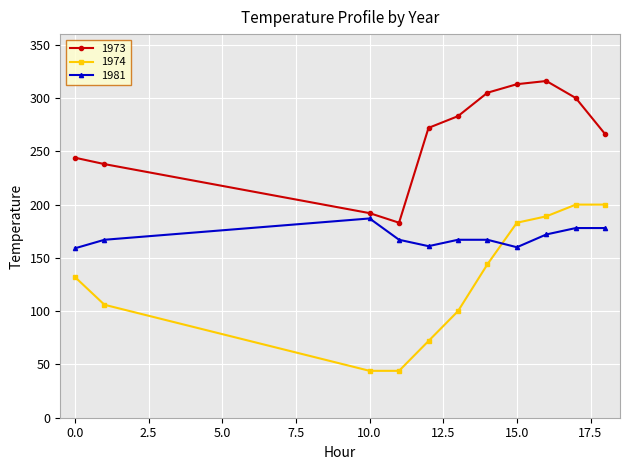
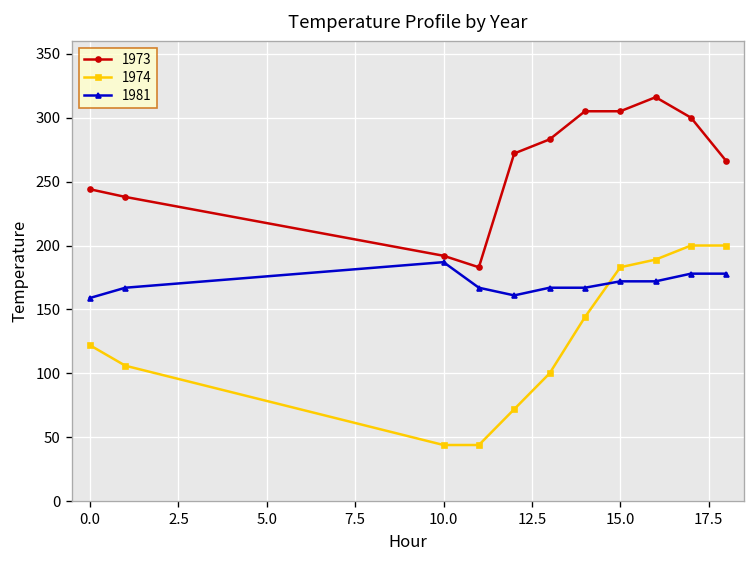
1974, 0.0: 132 -> 122
1973, 15.0: 313 -> 305
1981, 15.0: 160 -> 172
